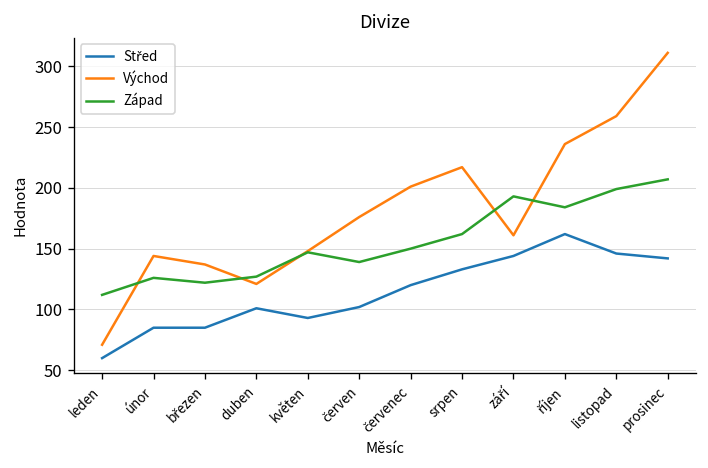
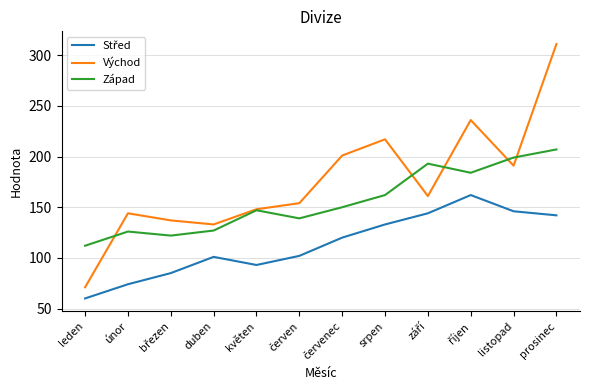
Střed, únor: 85 -> 74
Východ, duben: 121 -> 133
Východ, červen: 176 -> 154
Východ, listopad: 259 -> 191
